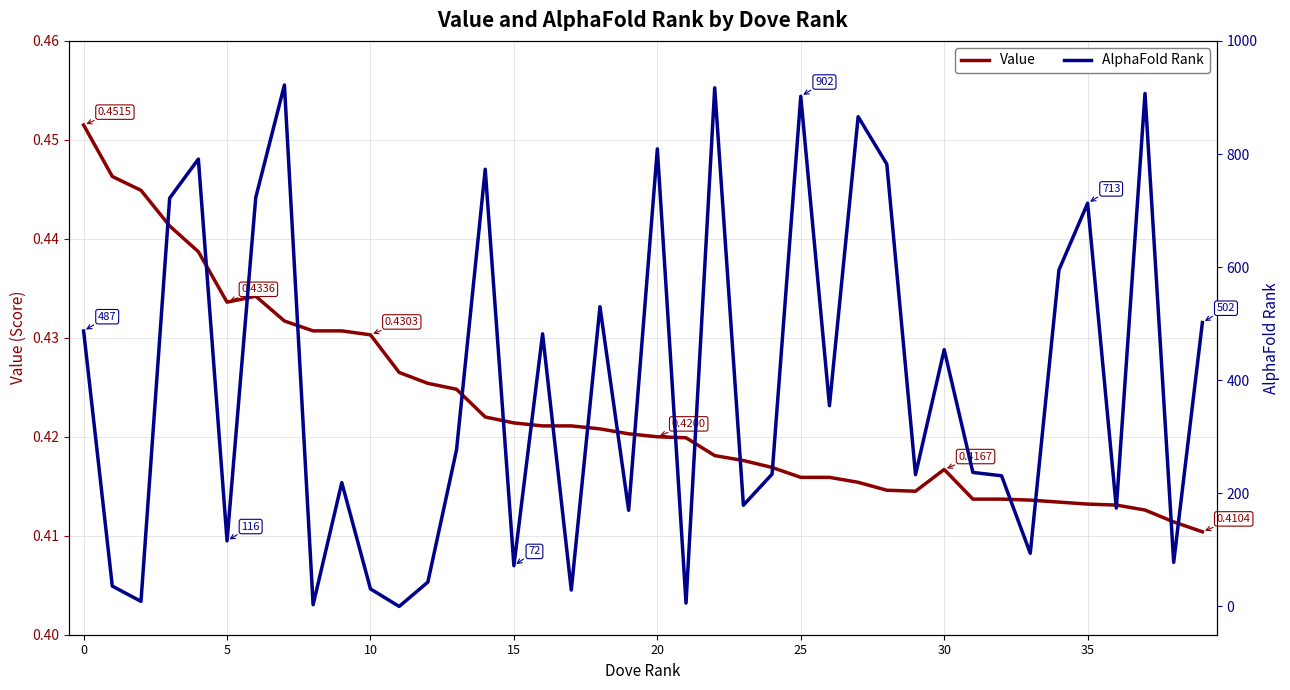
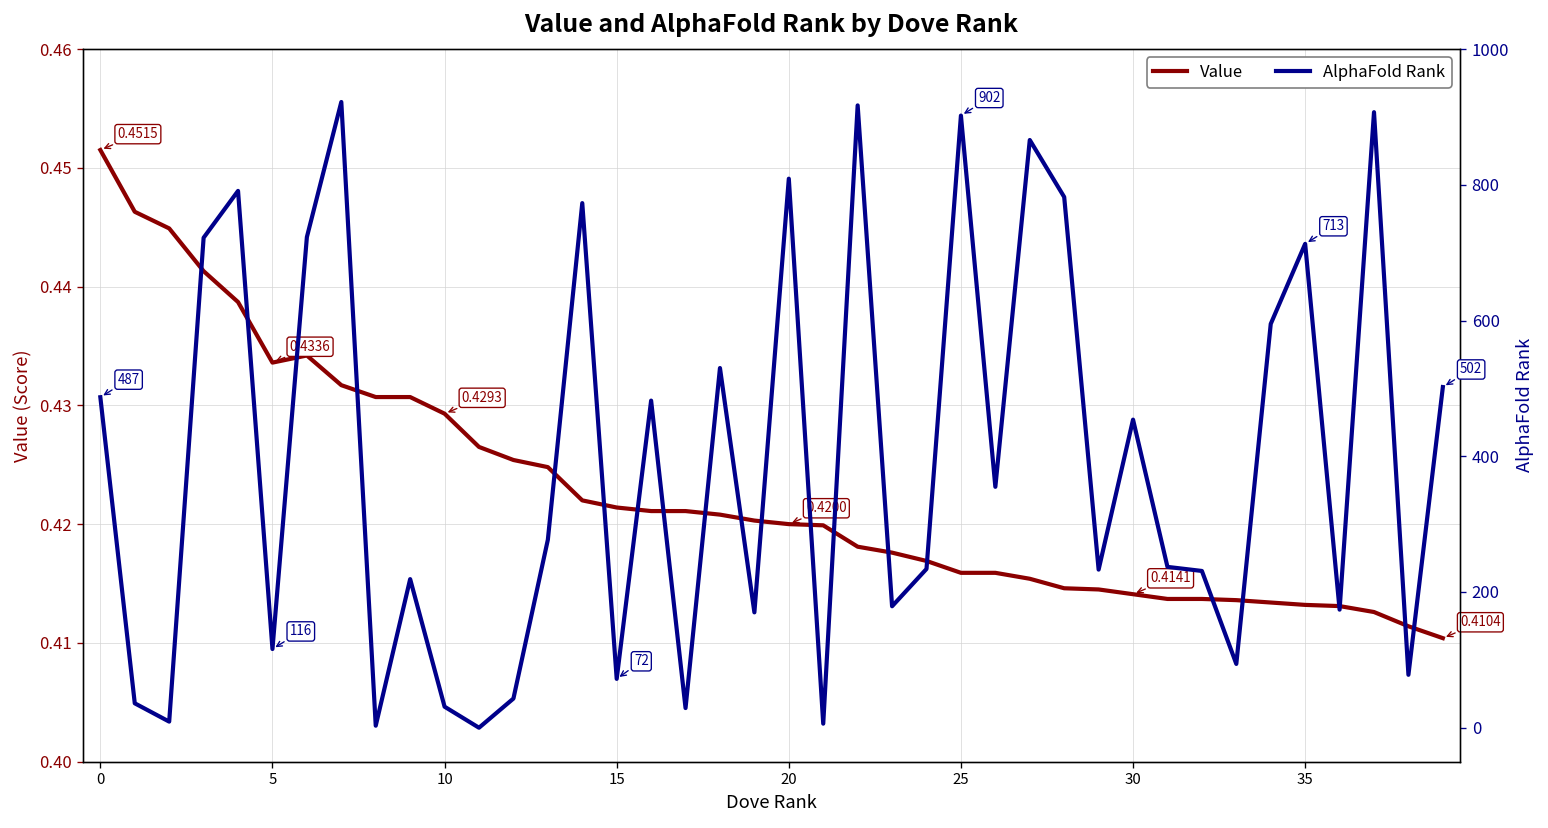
Value, 10: 0.4303 -> 0.4293
Value, 30: 0.4167 -> 0.4141
